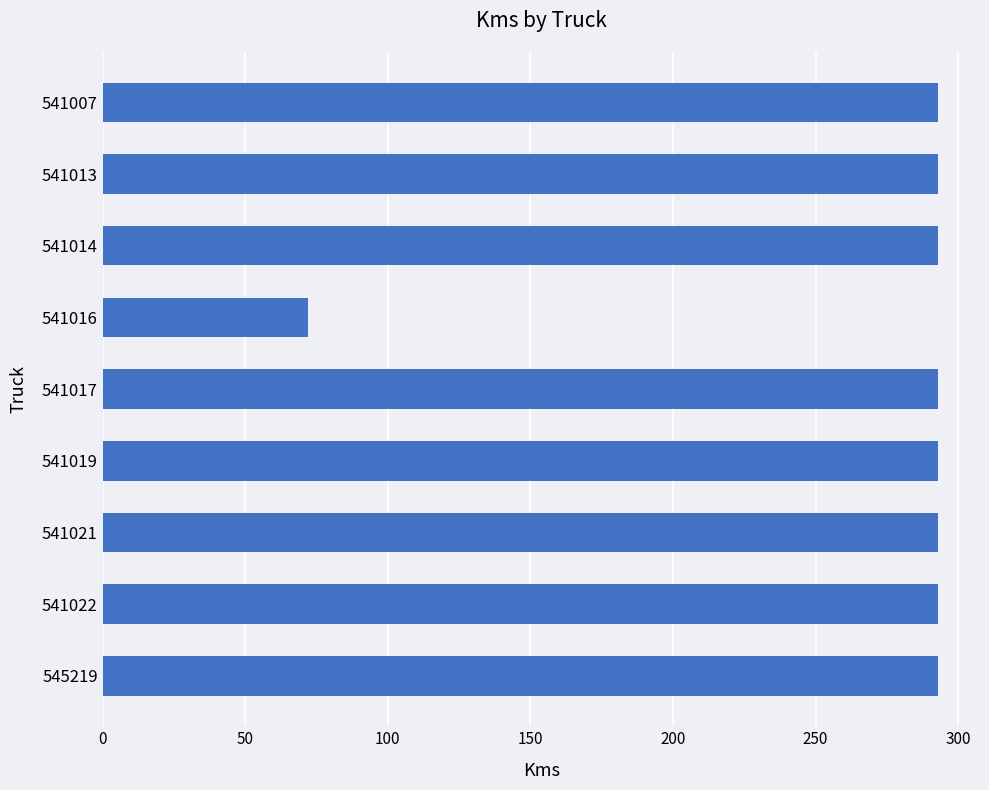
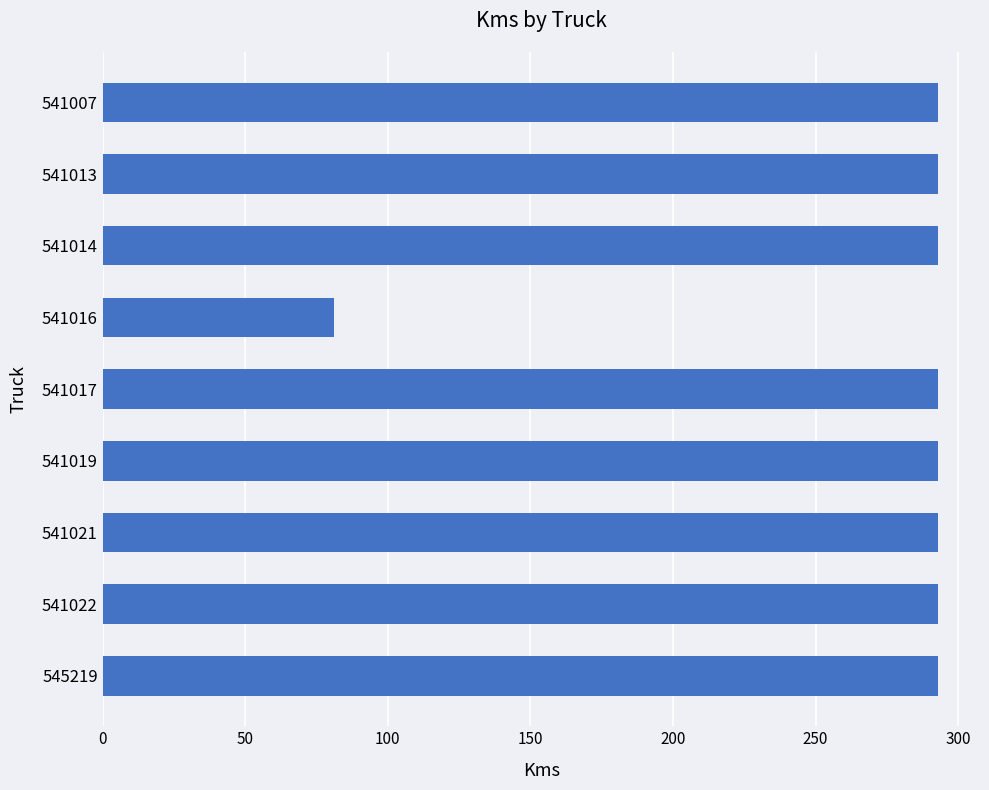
541016: 72 -> 81
